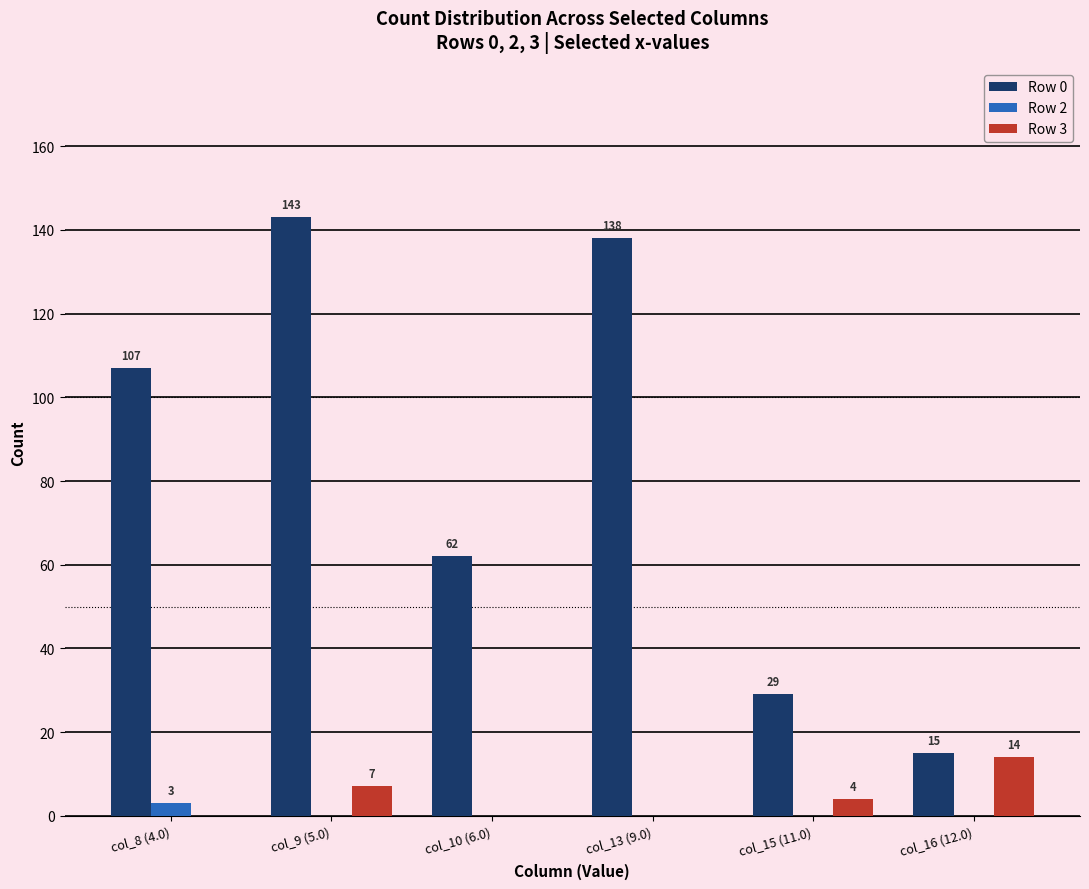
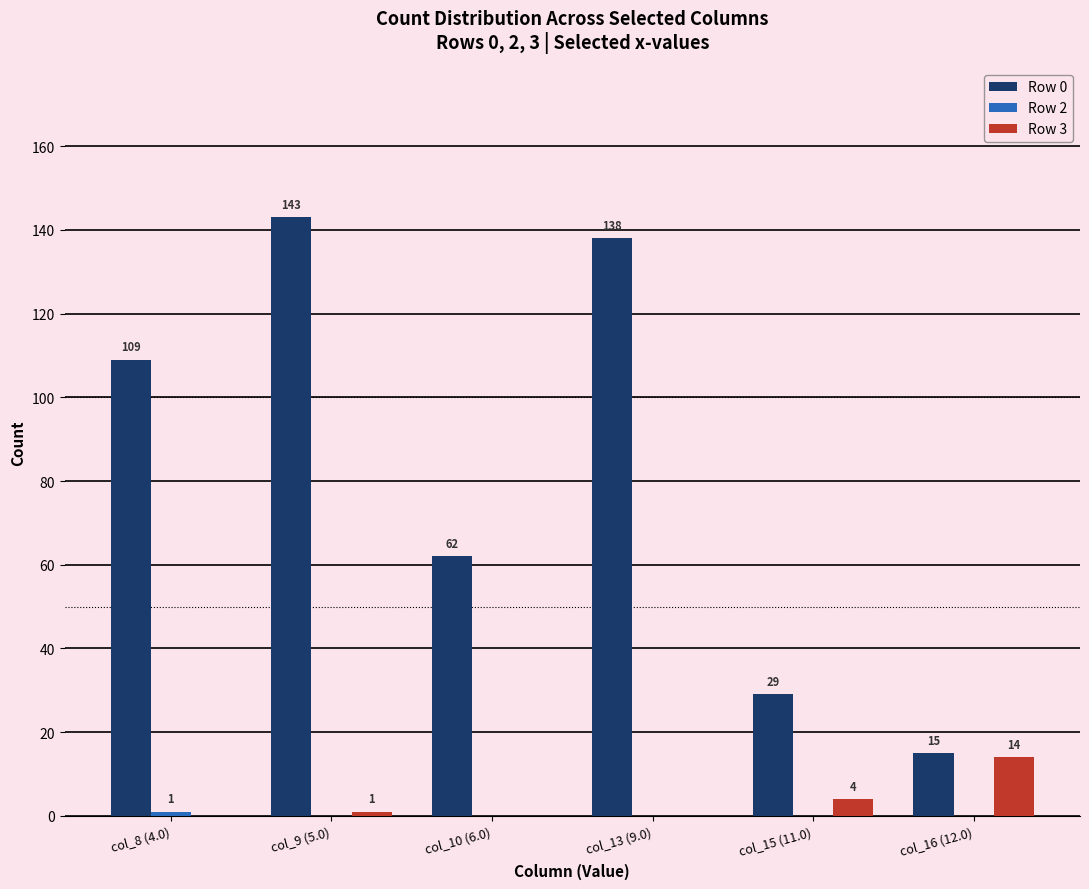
Row 0, col_8 (4.0): 107 -> 109
Row 2, col_8 (4.0): 3 -> 1
Row 3, col_9 (5.0): 7 -> 1
